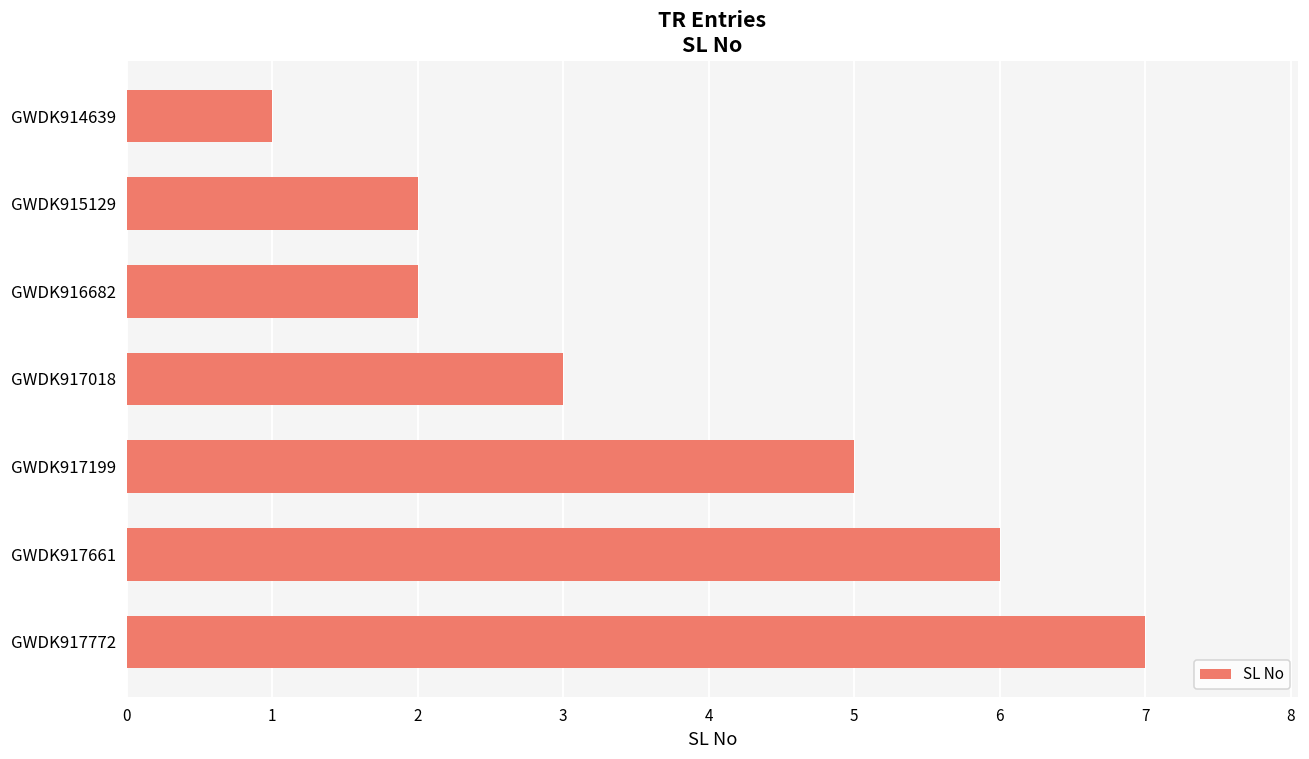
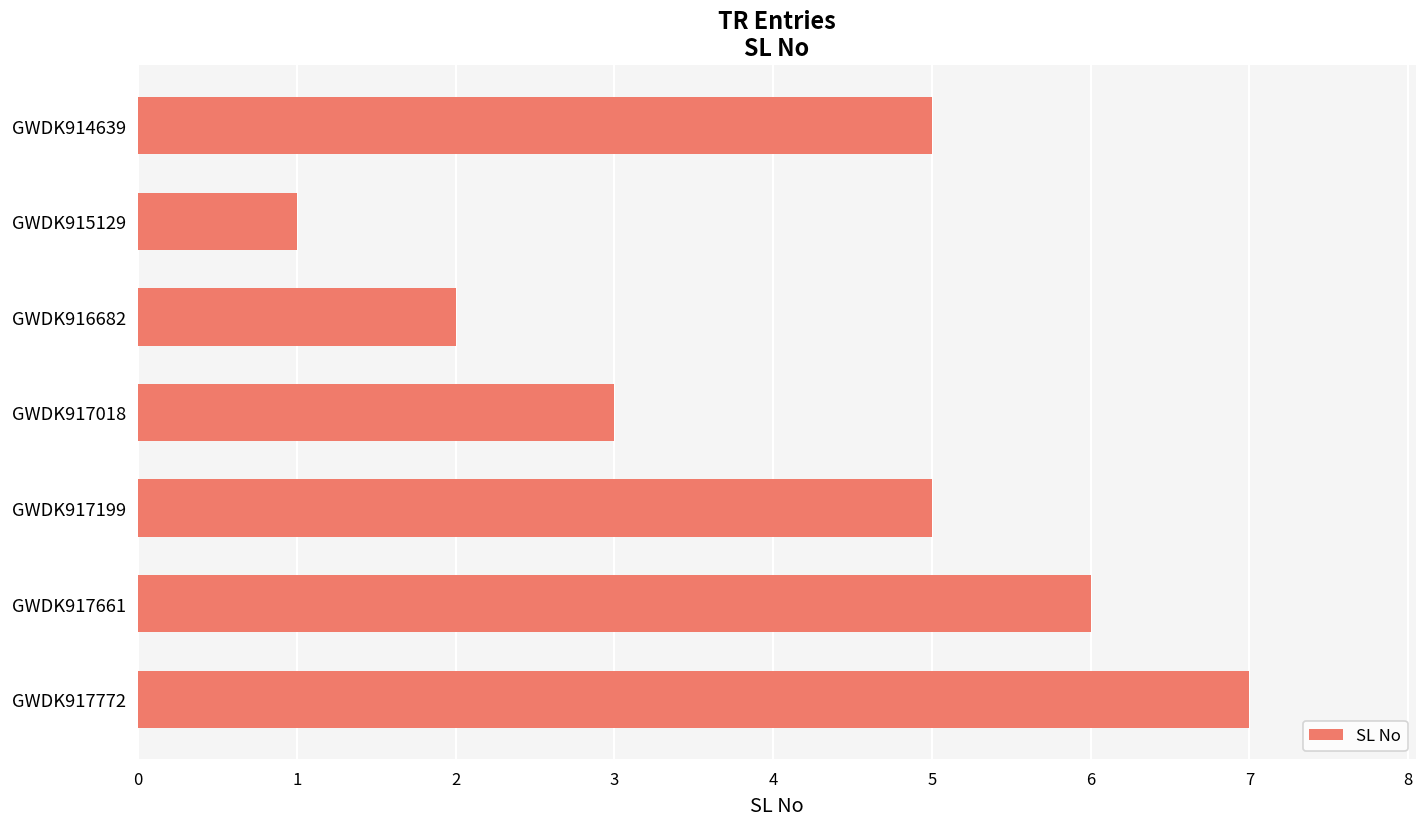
GWDK914639: 1 -> 5
GWDK915129: 2 -> 1
